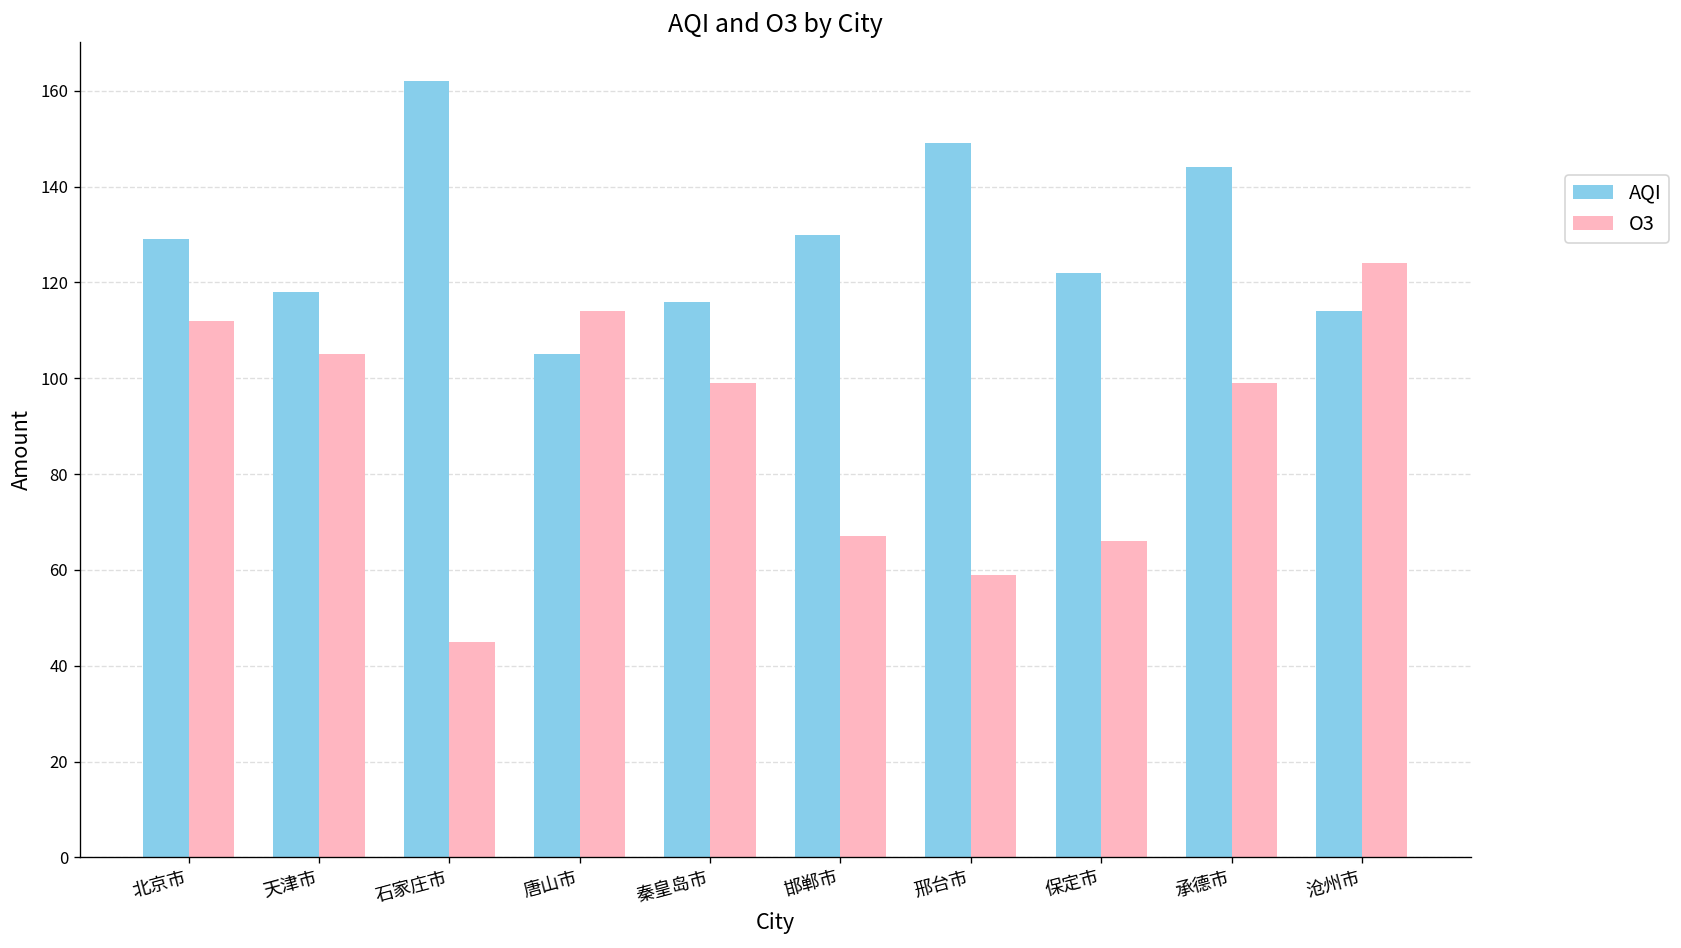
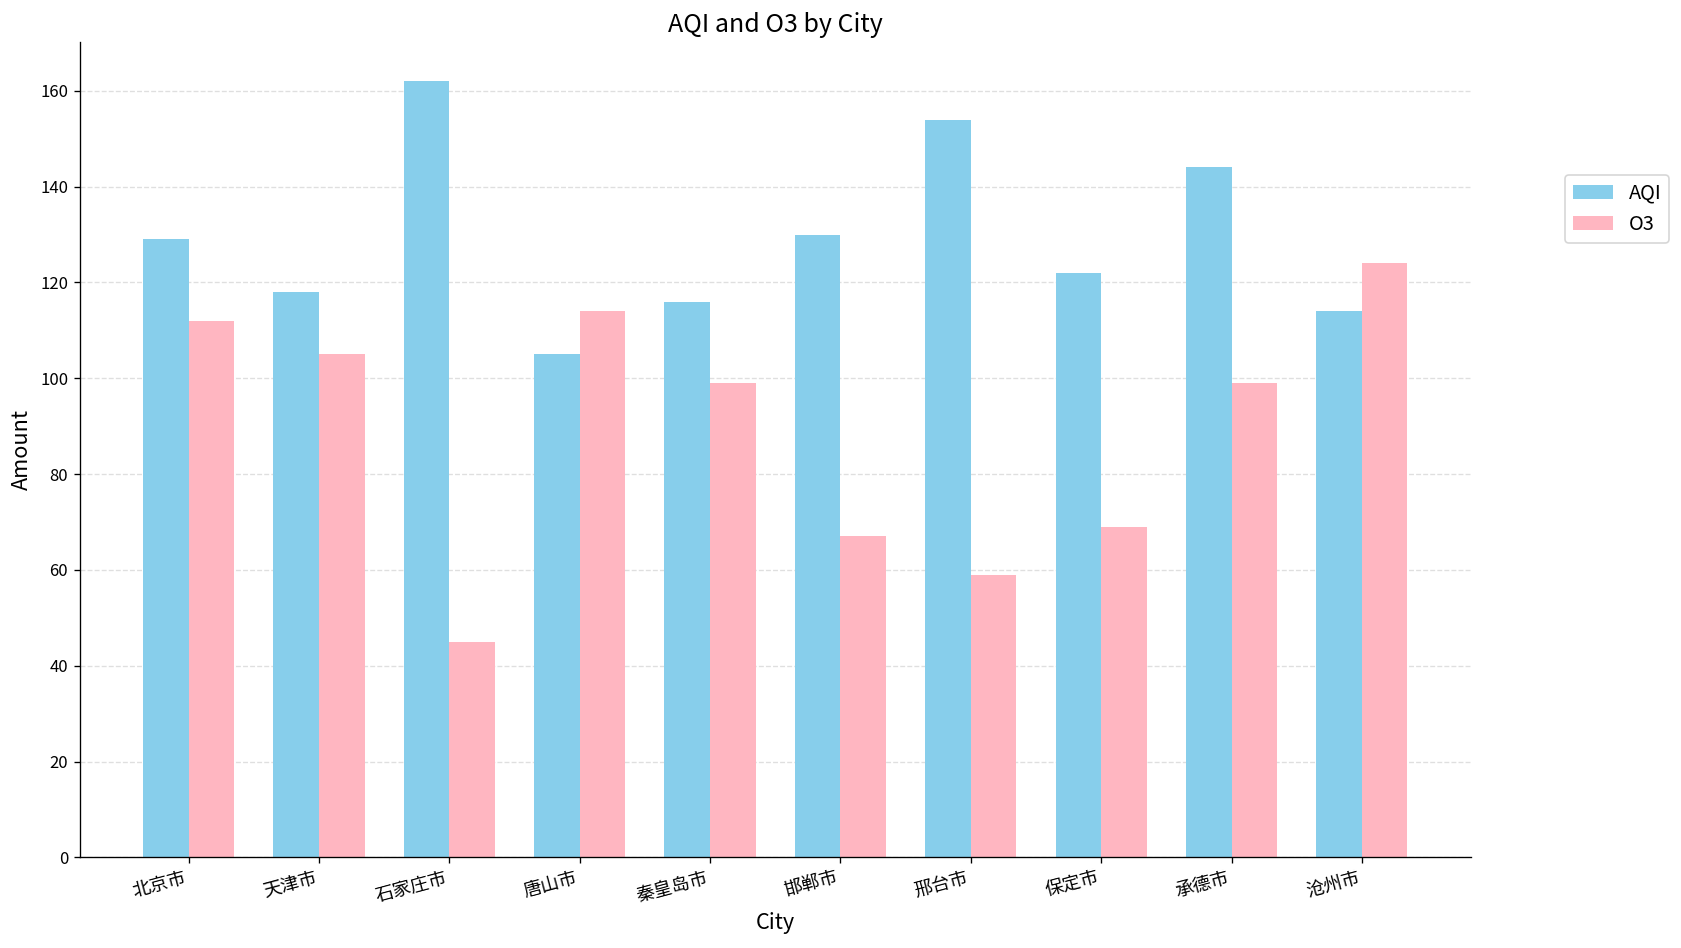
AQI, 邢台市: 149 -> 154
O3, 保定市: 66 -> 69
